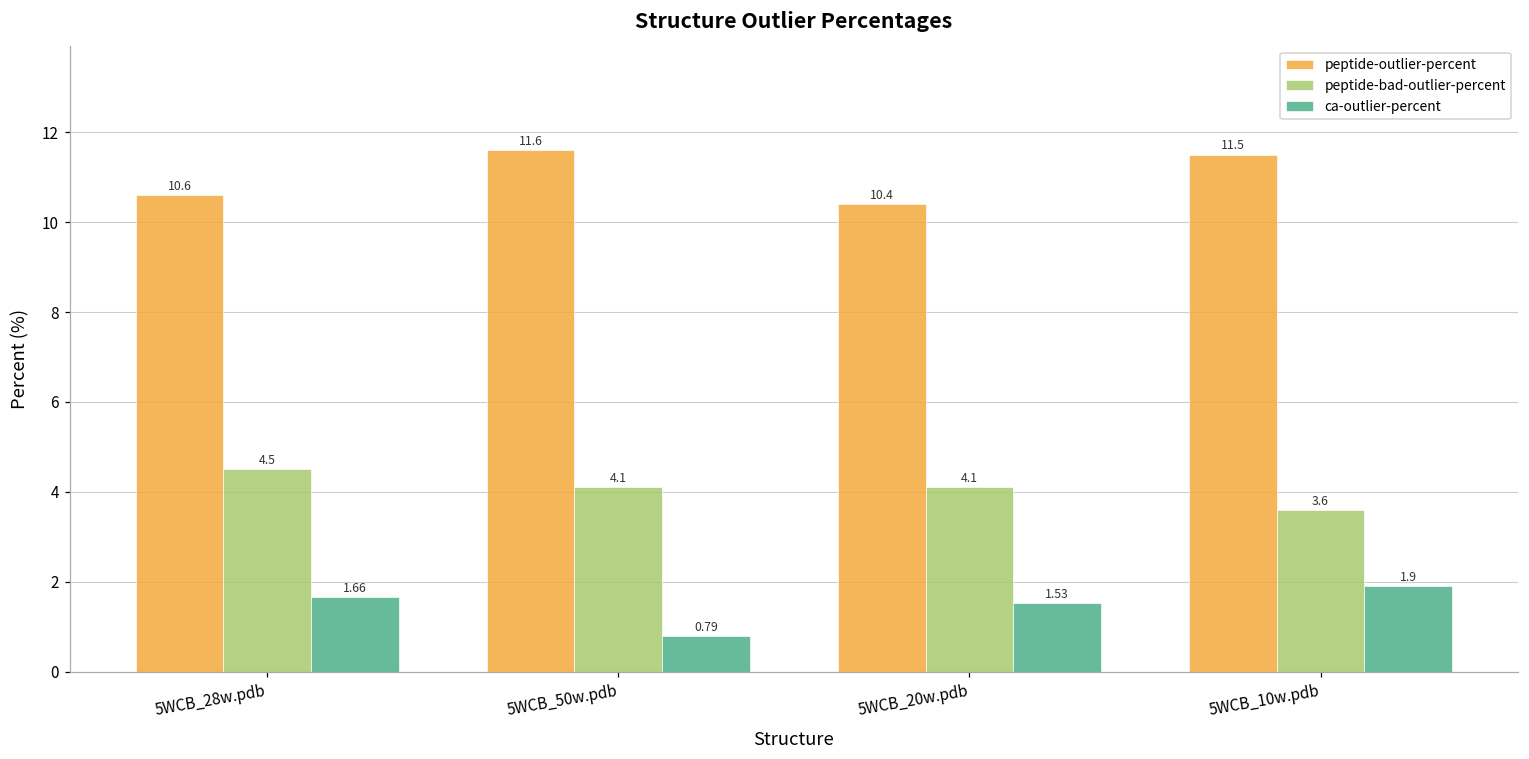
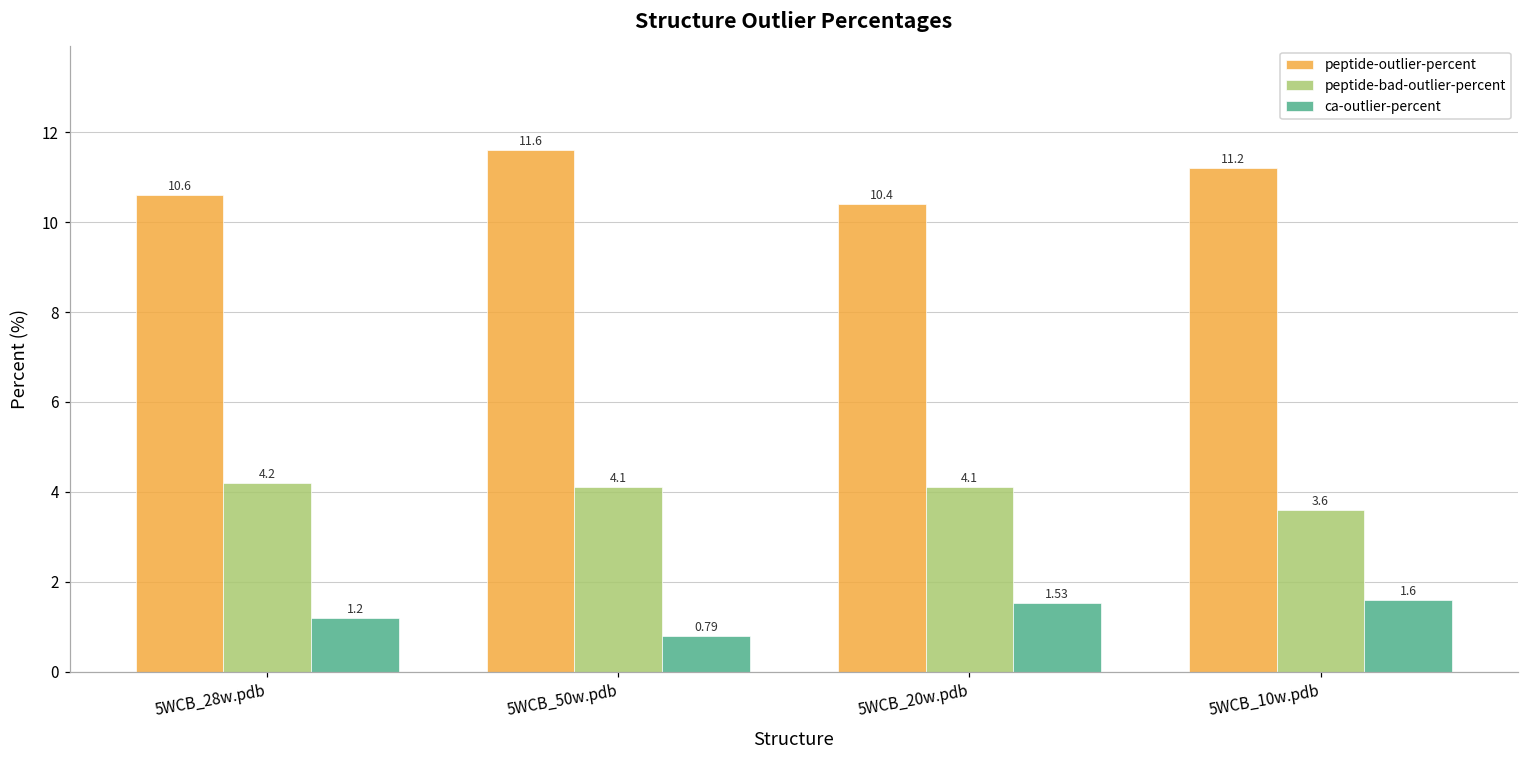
peptide-bad-outlier-percent, 5WCB_28w.pdb: 4.5 -> 4.2
ca-outlier-percent, 5WCB_28w.pdb: 1.66 -> 1.2
peptide-outlier-percent, 5WCB_10w.pdb: 11.5 -> 11.2
ca-outlier-percent, 5WCB_10w.pdb: 1.9 -> 1.6
